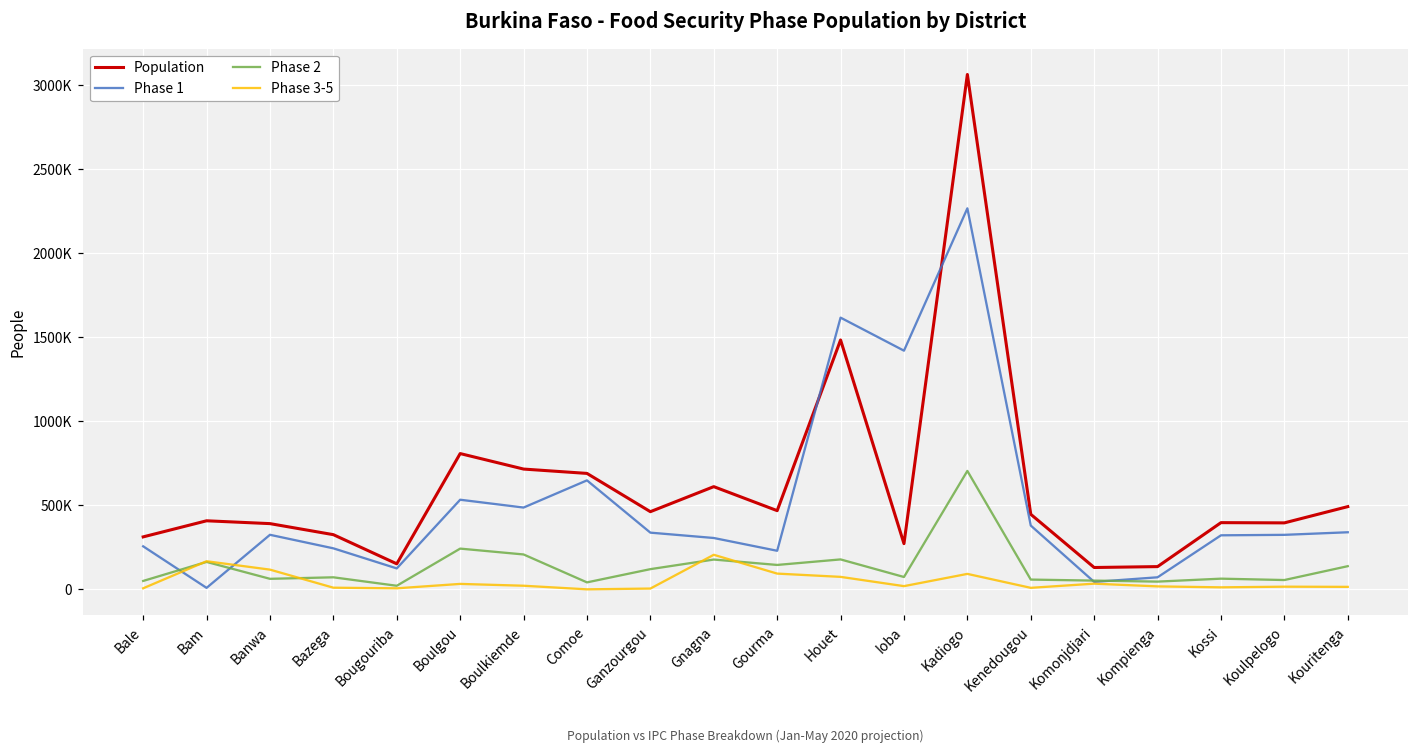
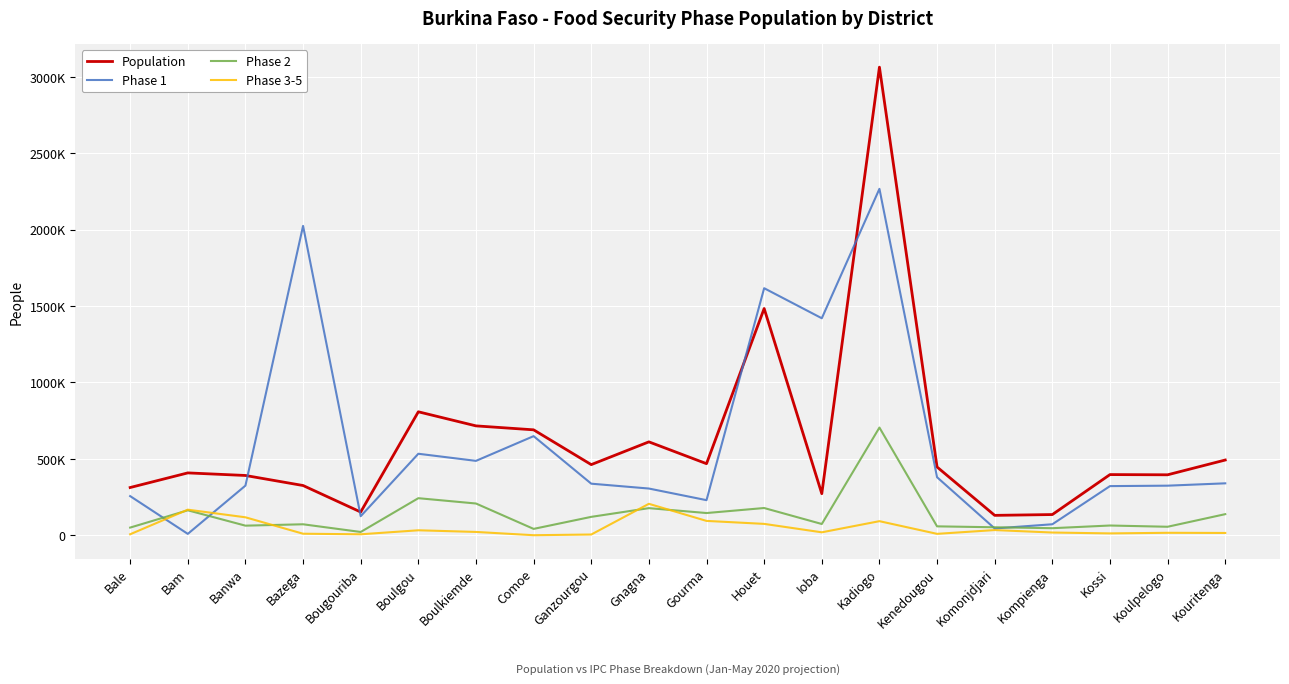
Phase 1, Bazega: 240000 -> 2030000
